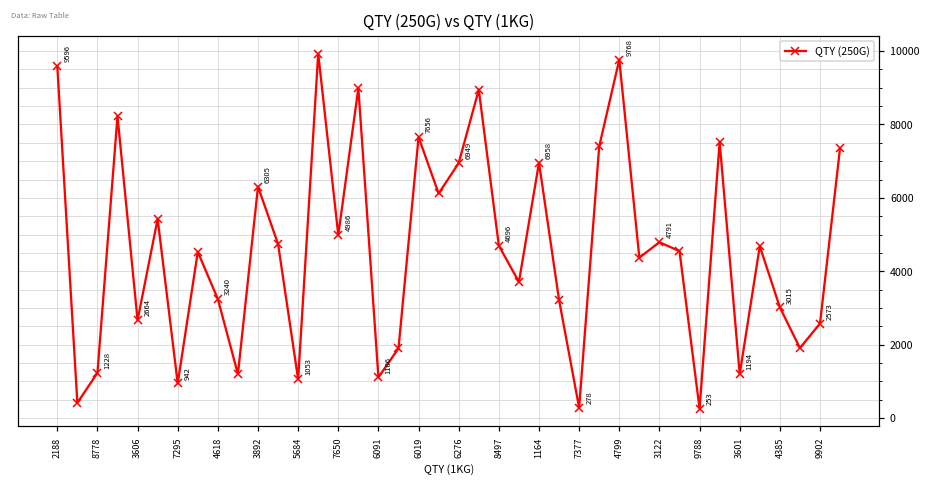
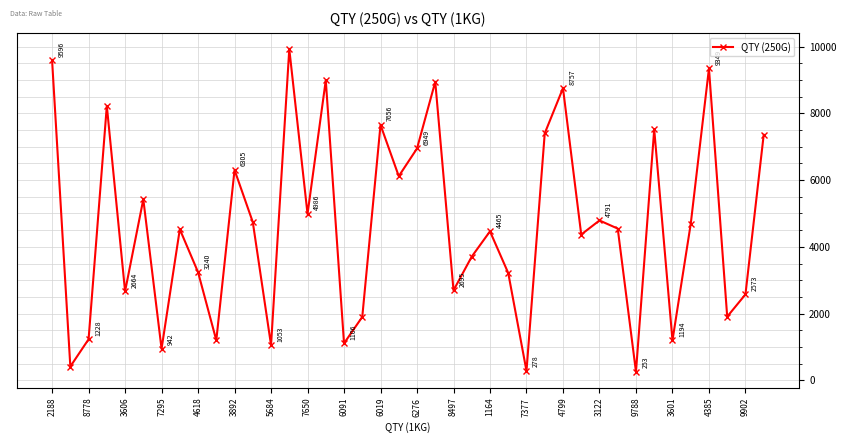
8497: 4696 -> 2695
1164: 6958 -> 4465
4799: 9768 -> 8757
4385: 3000 -> 9300
